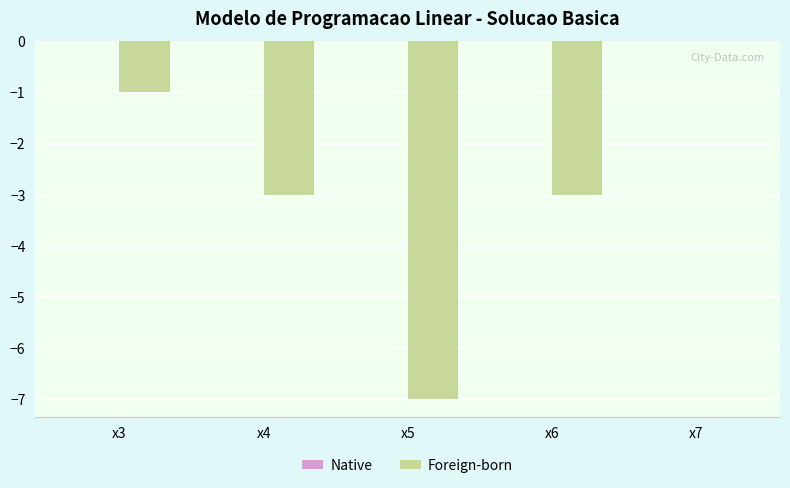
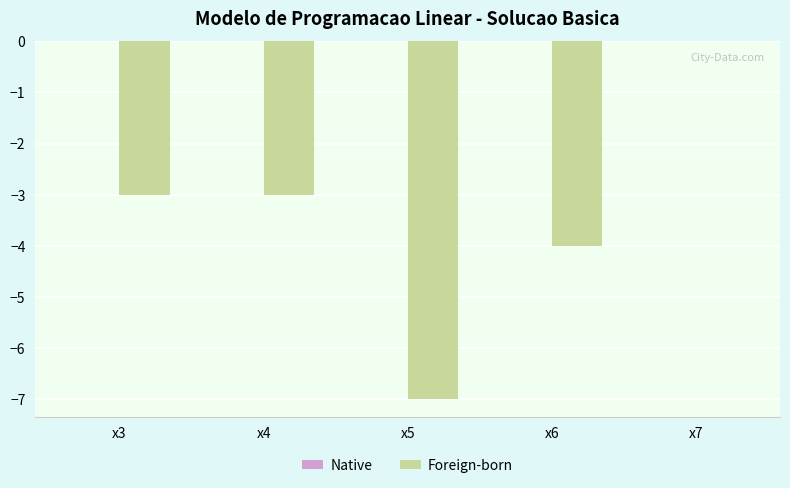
Foreign-born, x3: -1 -> -3
Foreign-born, x6: -3 -> -4
